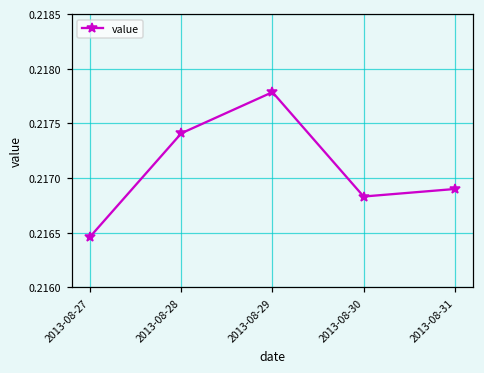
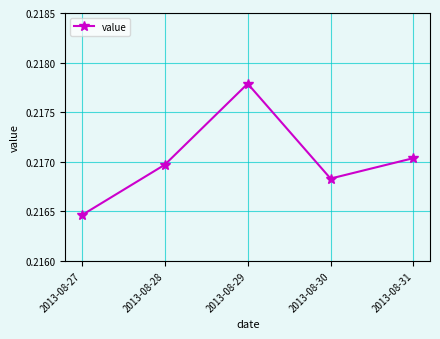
2013-08-28: 0.2174 -> 0.2170
2013-08-31: 0.2169 -> 0.2170
